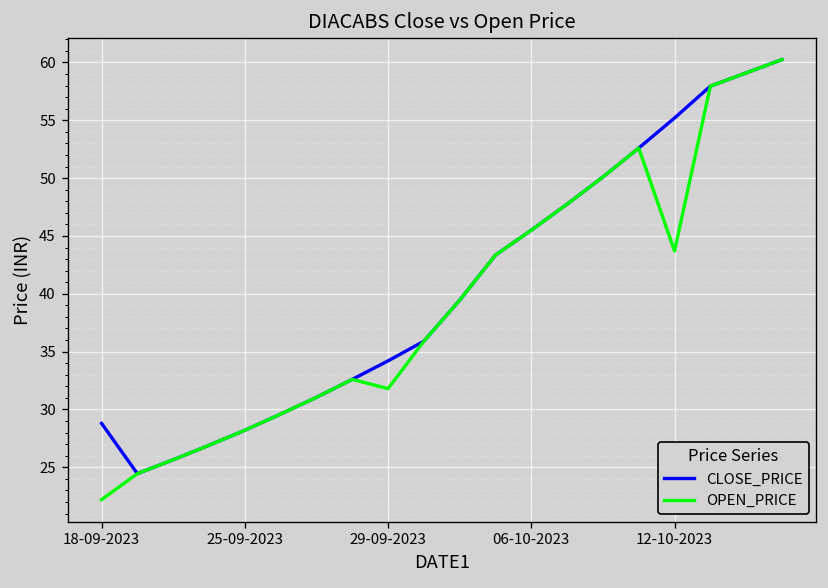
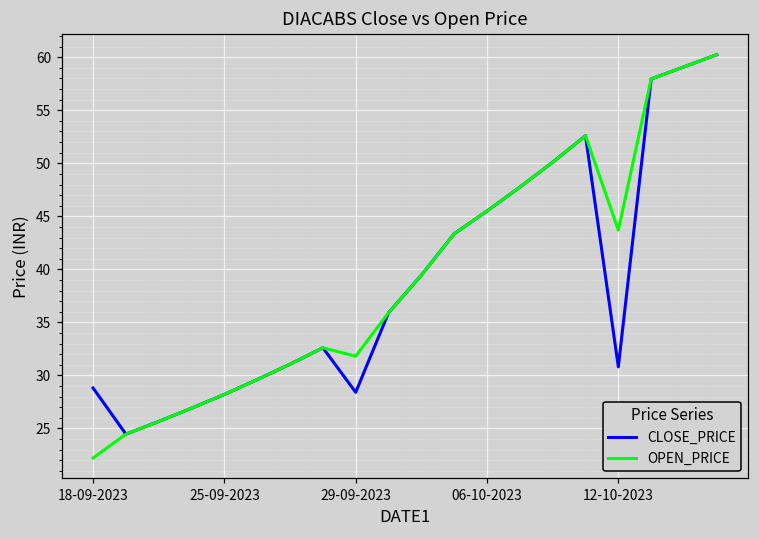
CLOSE_PRICE, 29-09-2023: 34 -> 28
CLOSE_PRICE, 12-10-2023: 55 -> 31
